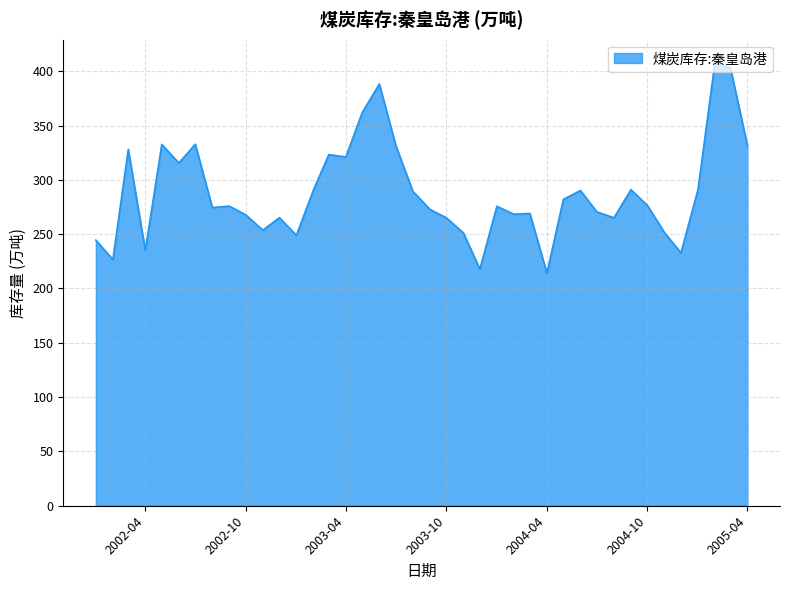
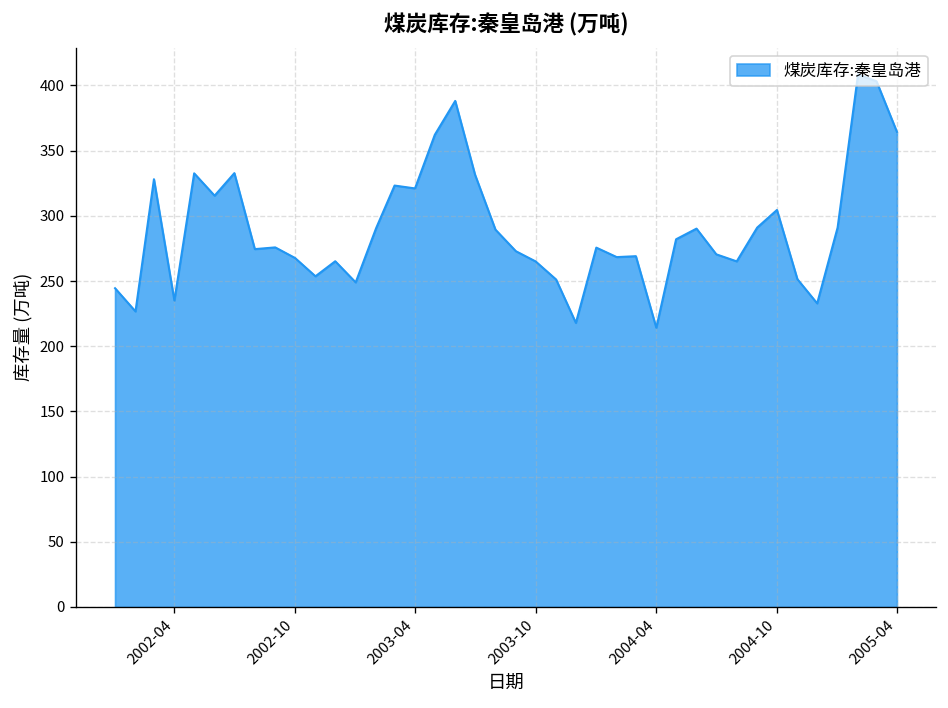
2004-10: 276 -> 305
2005-04: 332 -> 364
